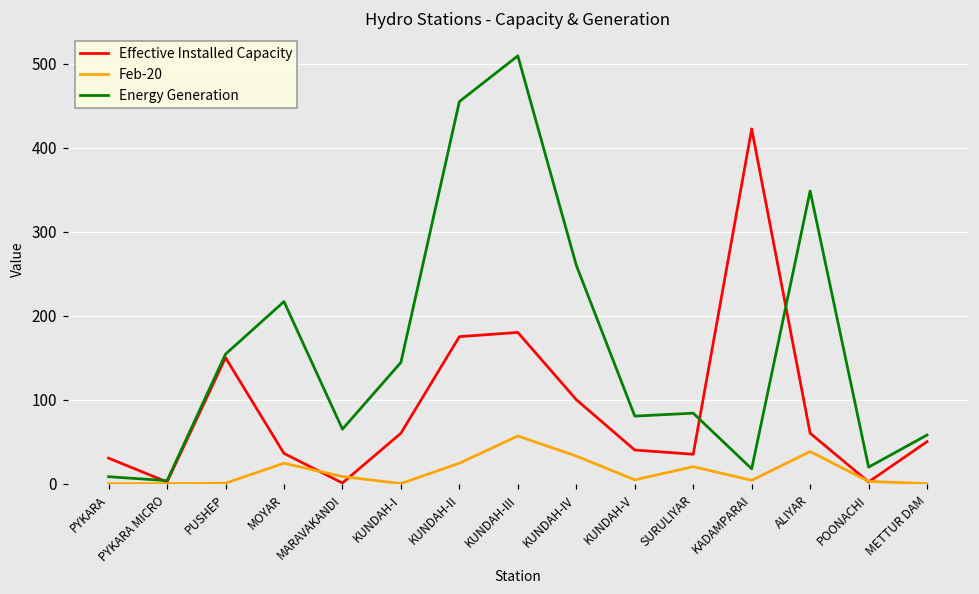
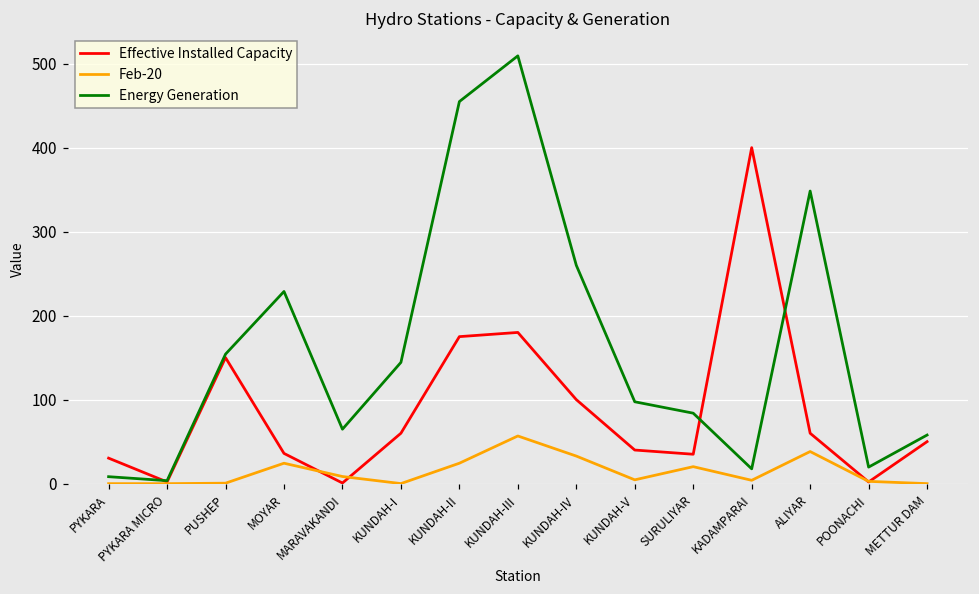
Energy Generation, MOYAR: 220 -> 230
Energy Generation, KUNDAH-V: 80 -> 100
Effective Installed Capacity, KADAMPARAI: 420 -> 400
